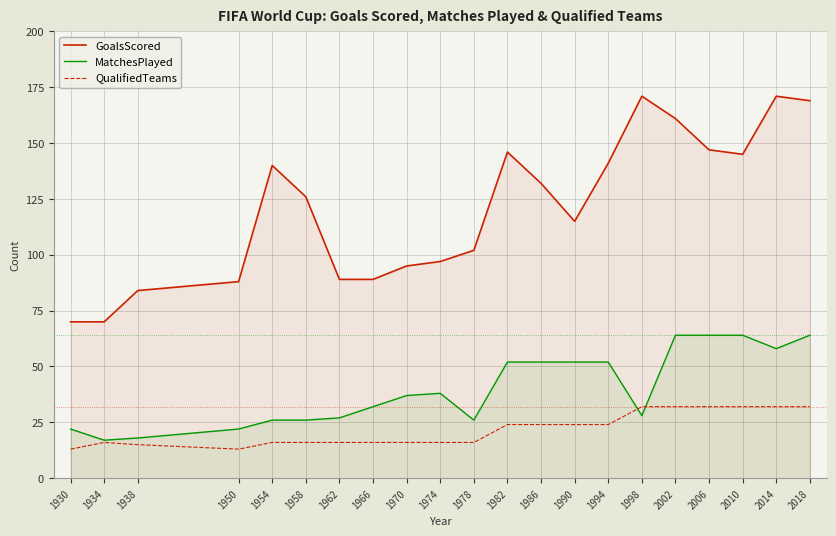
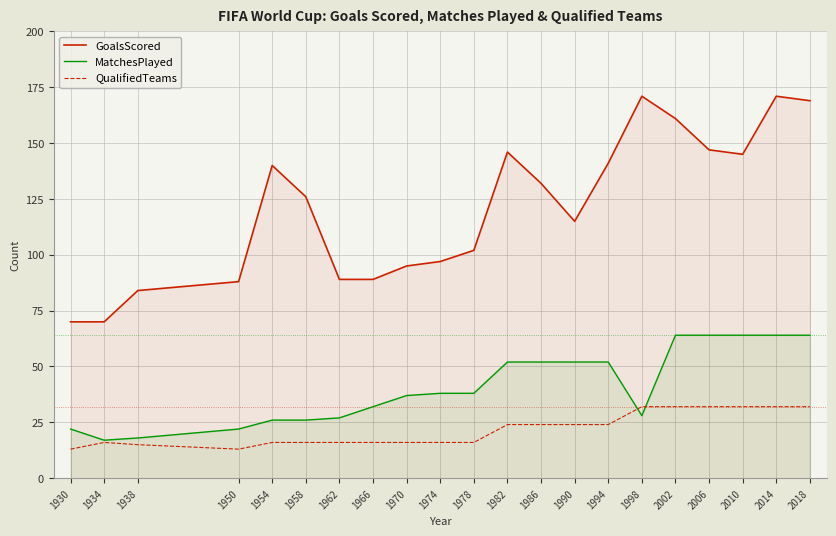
MatchesPlayed, 1978: 26 -> 38
MatchesPlayed, 2014: 58 -> 64
